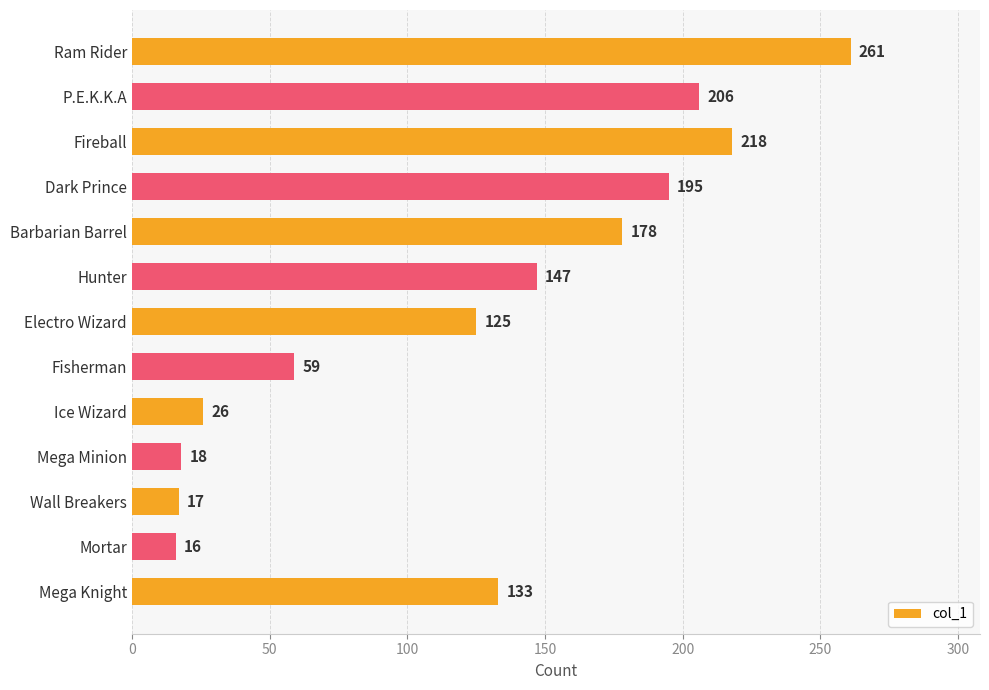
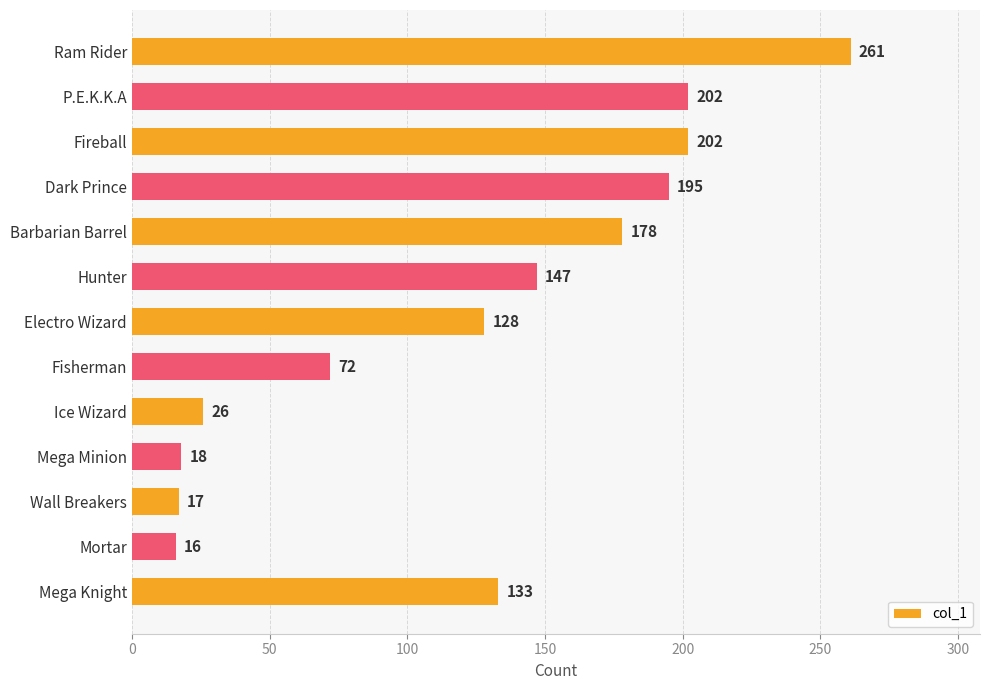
P.E.K.K.A: 206 -> 202
Fireball: 218 -> 202
Electro Wizard: 125 -> 128
Fisherman: 59 -> 72
